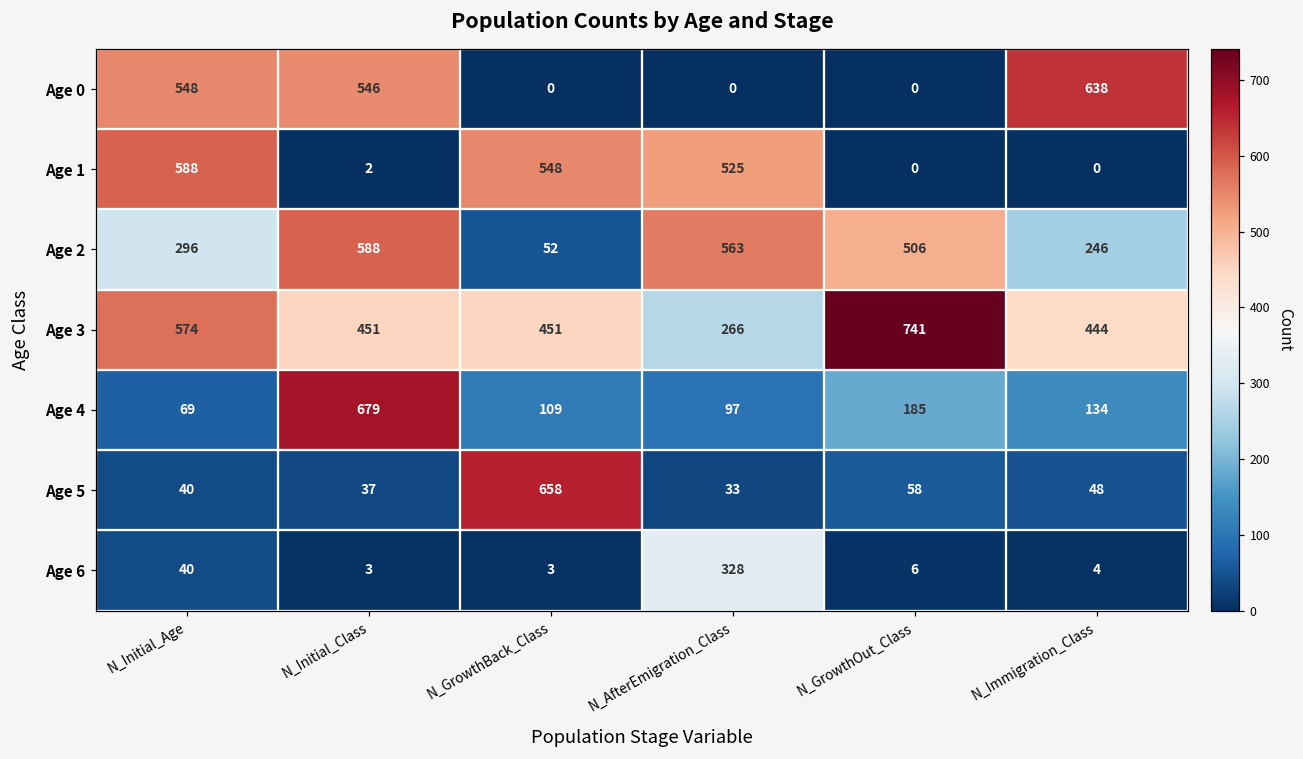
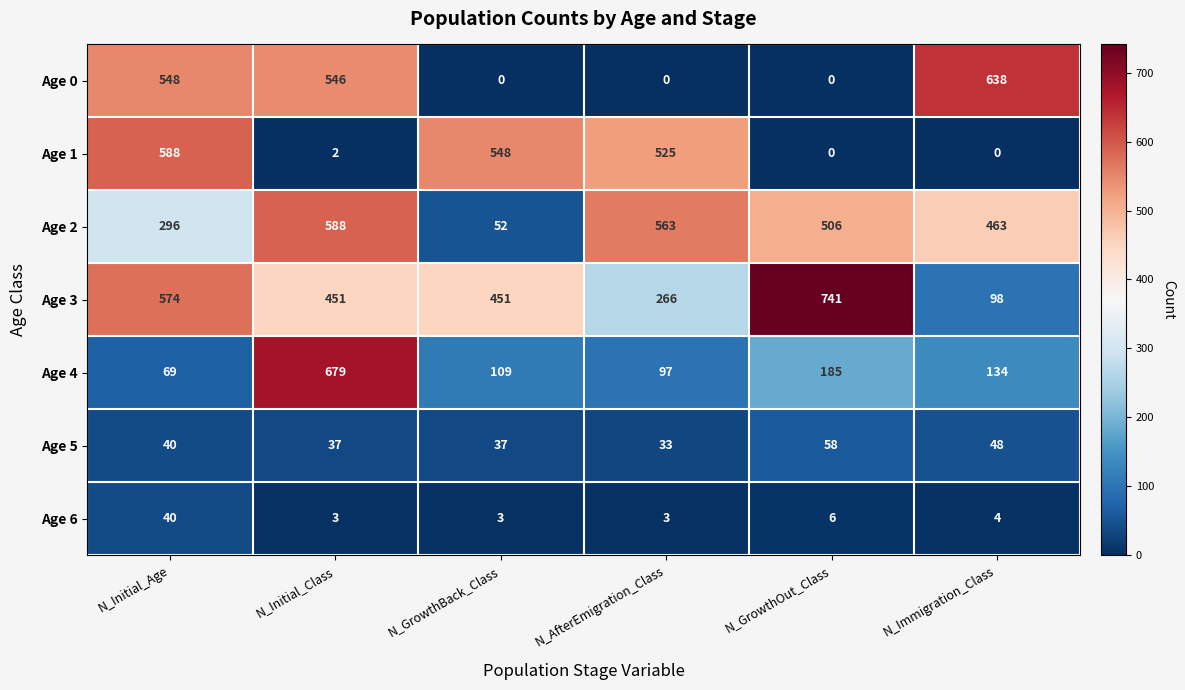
Age 2, N_Immigration_Class: 246 -> 463
Age 3, N_Immigration_Class: 444 -> 98
Age 5, N_GrowthBack_Class: 658 -> 37
Age 6, N_AfterEmigration_Class: 328 -> 3
